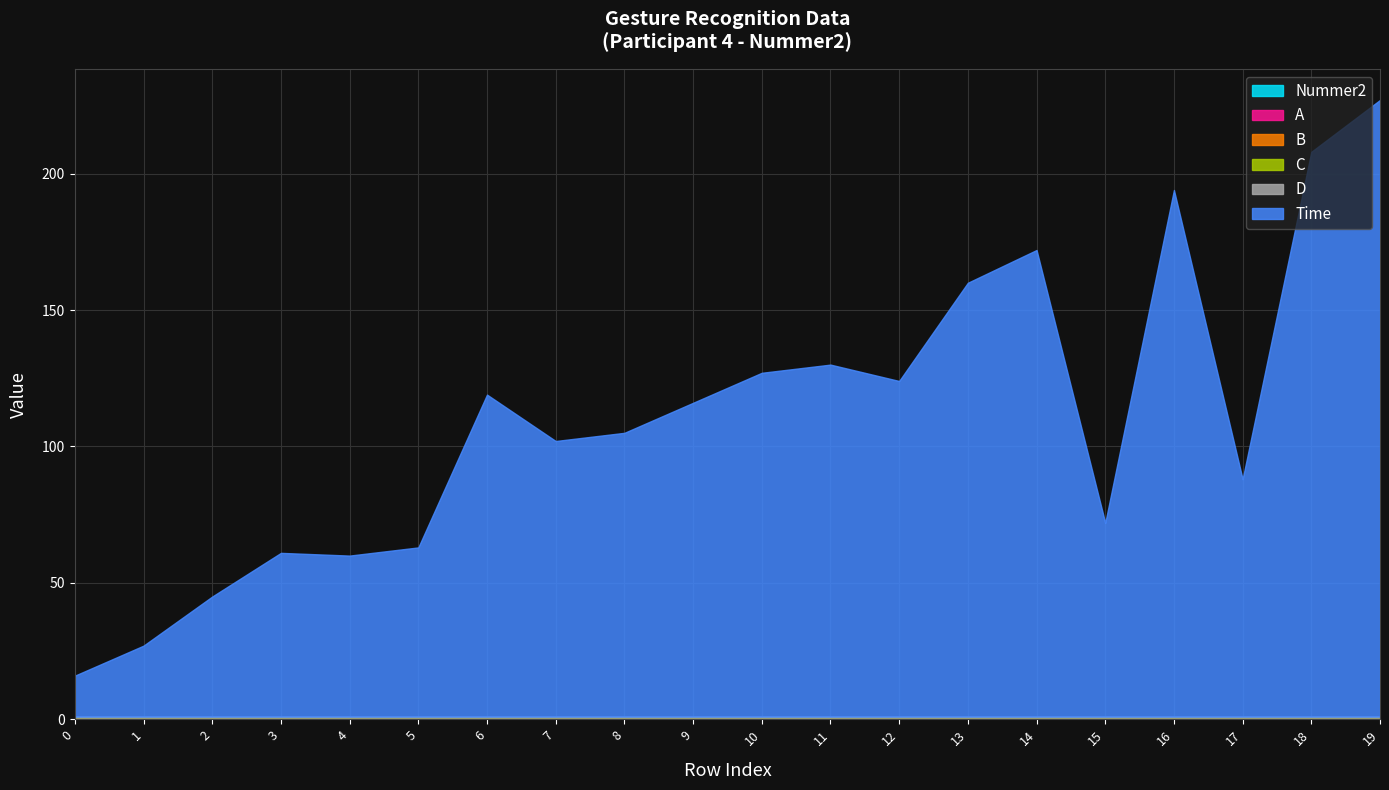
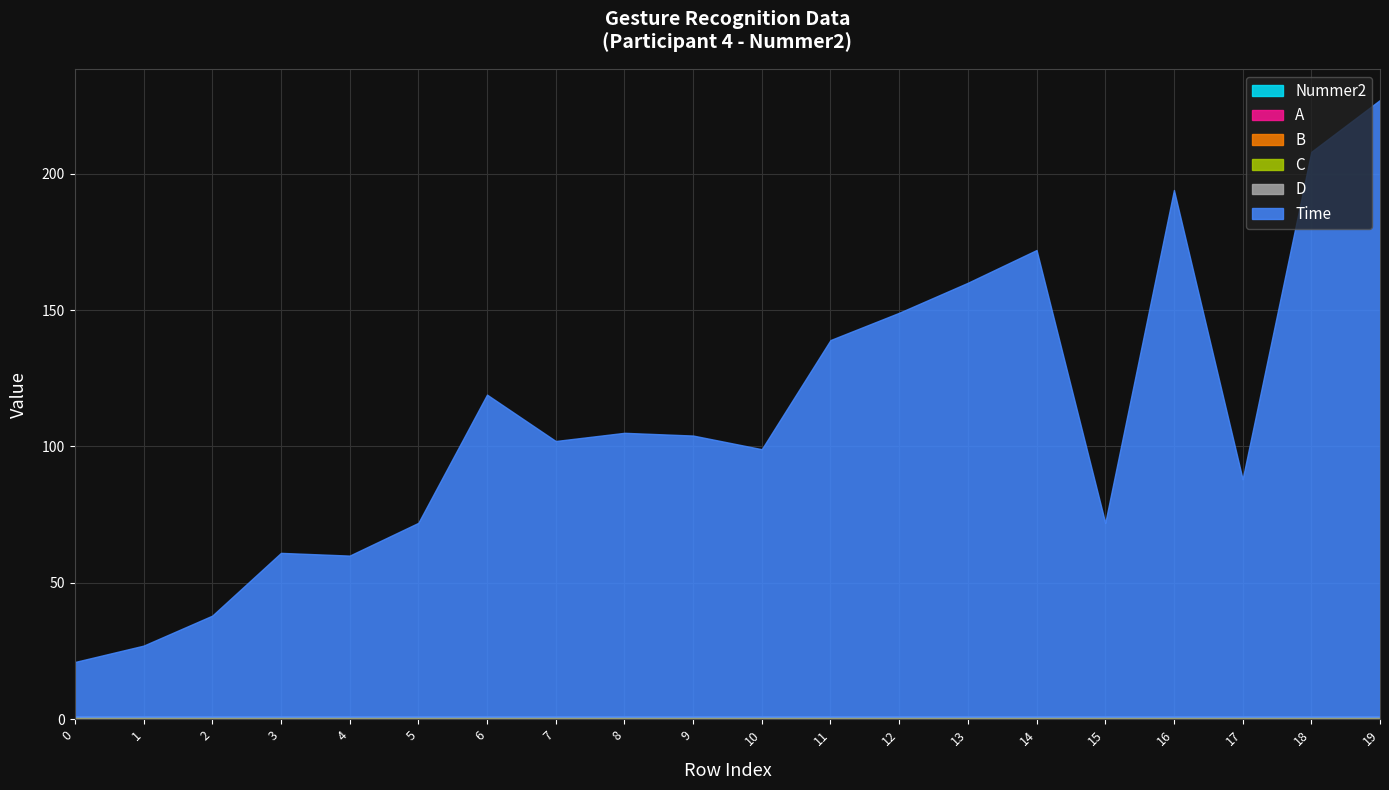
Time, 0: 15 -> 20
Time, 2: 44 -> 37
Time, 5: 62 -> 71
Time, 9: 115 -> 103
Time, 10: 126 -> 98
Time, 11: 129 -> 138
Time, 12: 123 -> 148
